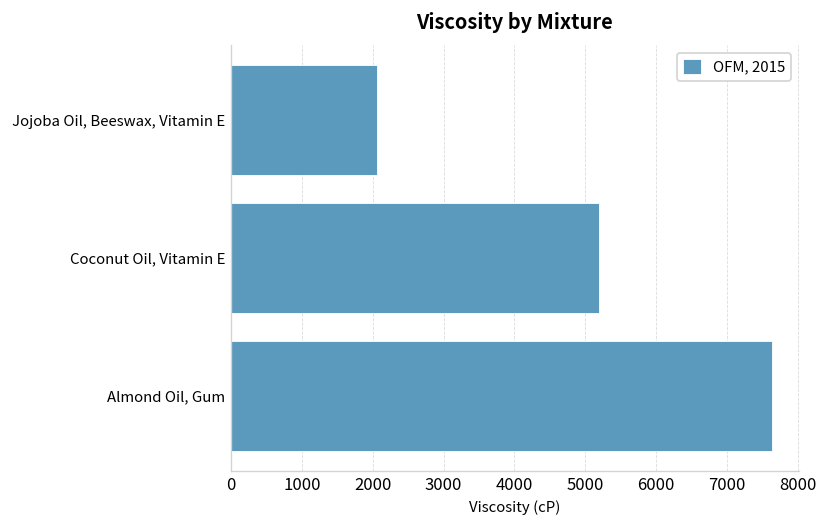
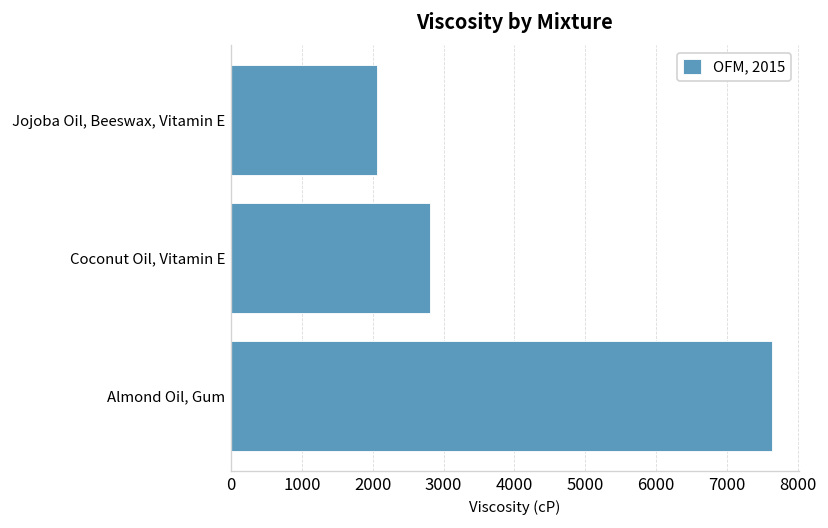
Coconut Oil, Vitamin E: 5200 -> 2800
